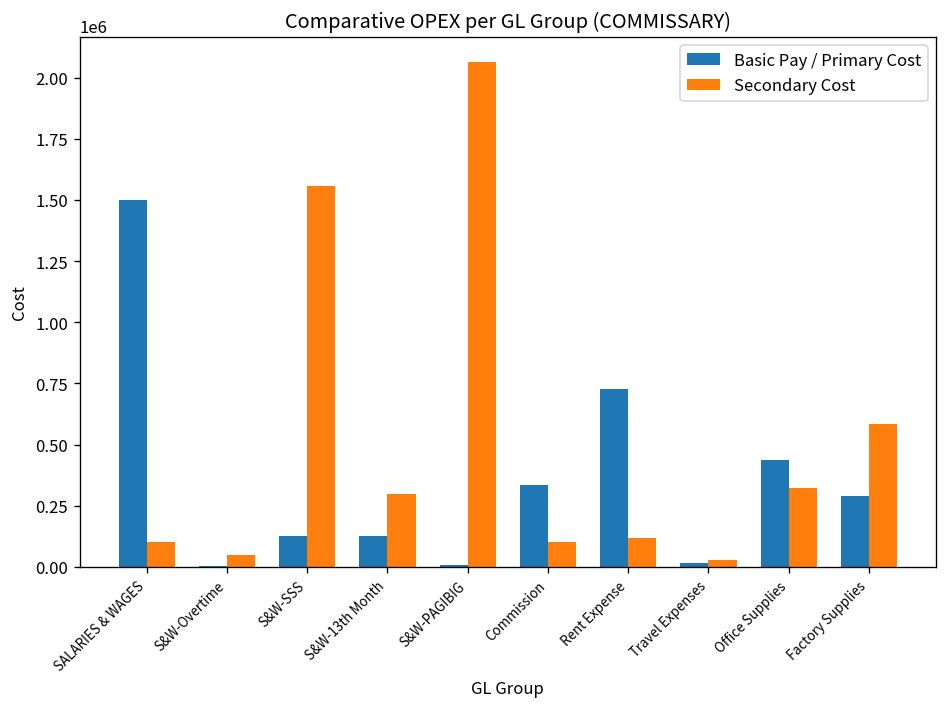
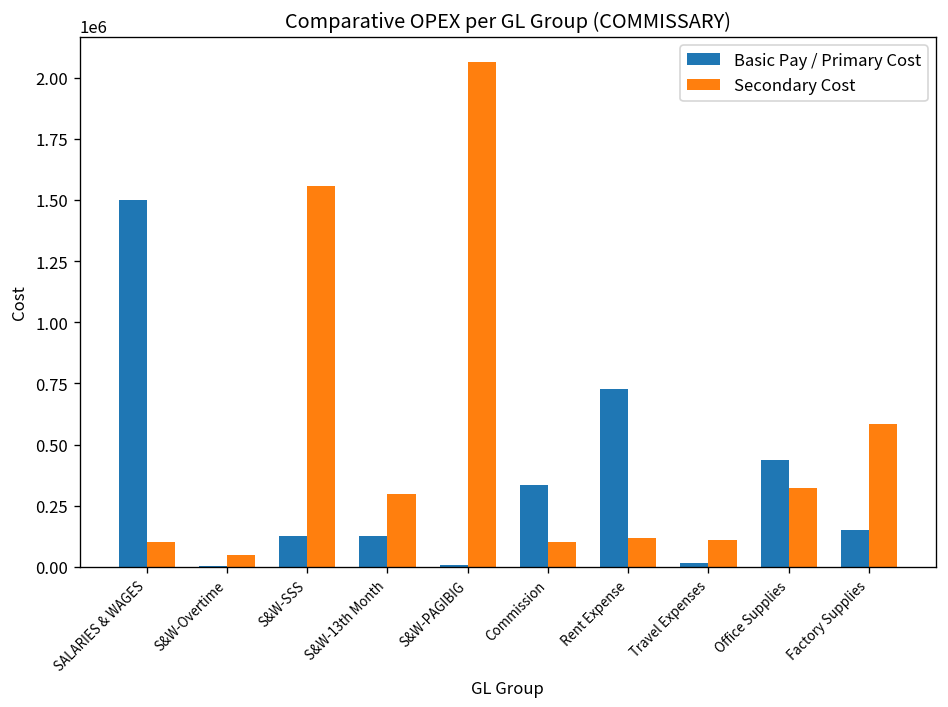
Secondary Cost, Travel Expenses: 30000 -> 110000
Basic Pay / Primary Cost, Factory Supplies: 290000 -> 150000
